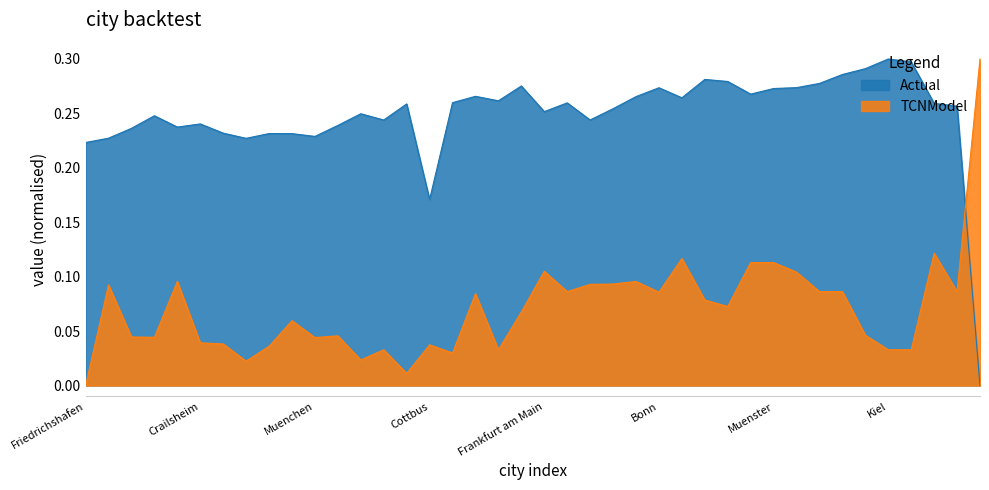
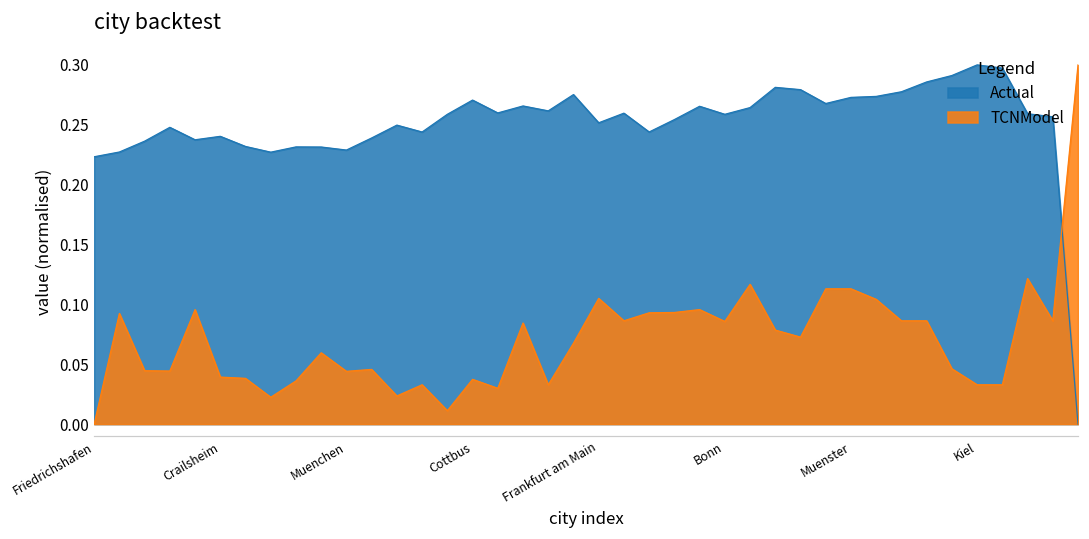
Actual, Cottbus: 0.171 -> 0.271
Actual, Bonn: 0.274 -> 0.259
